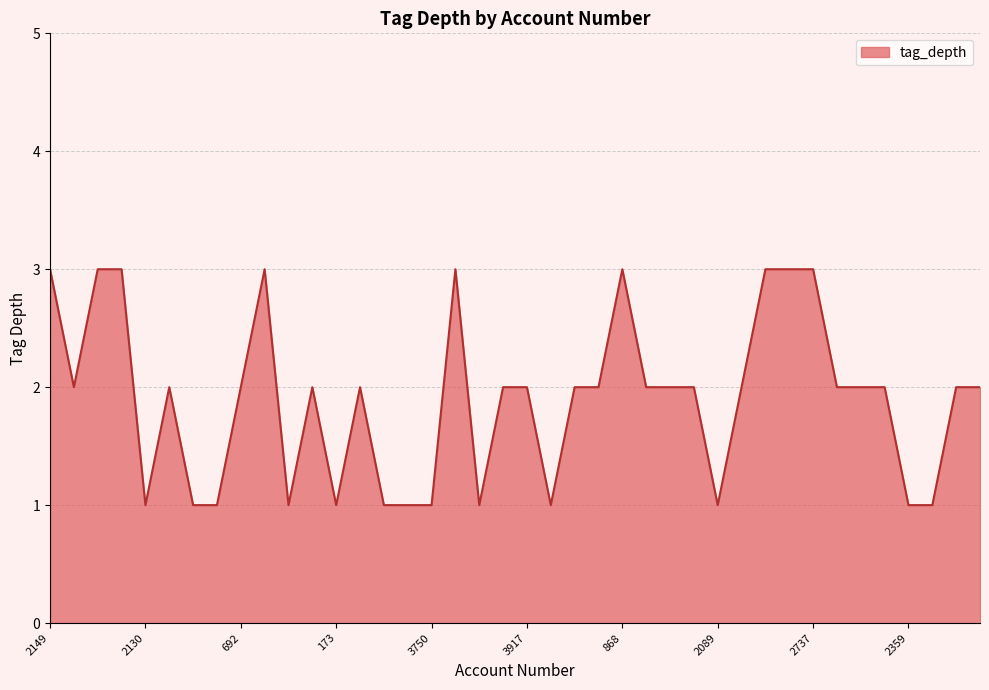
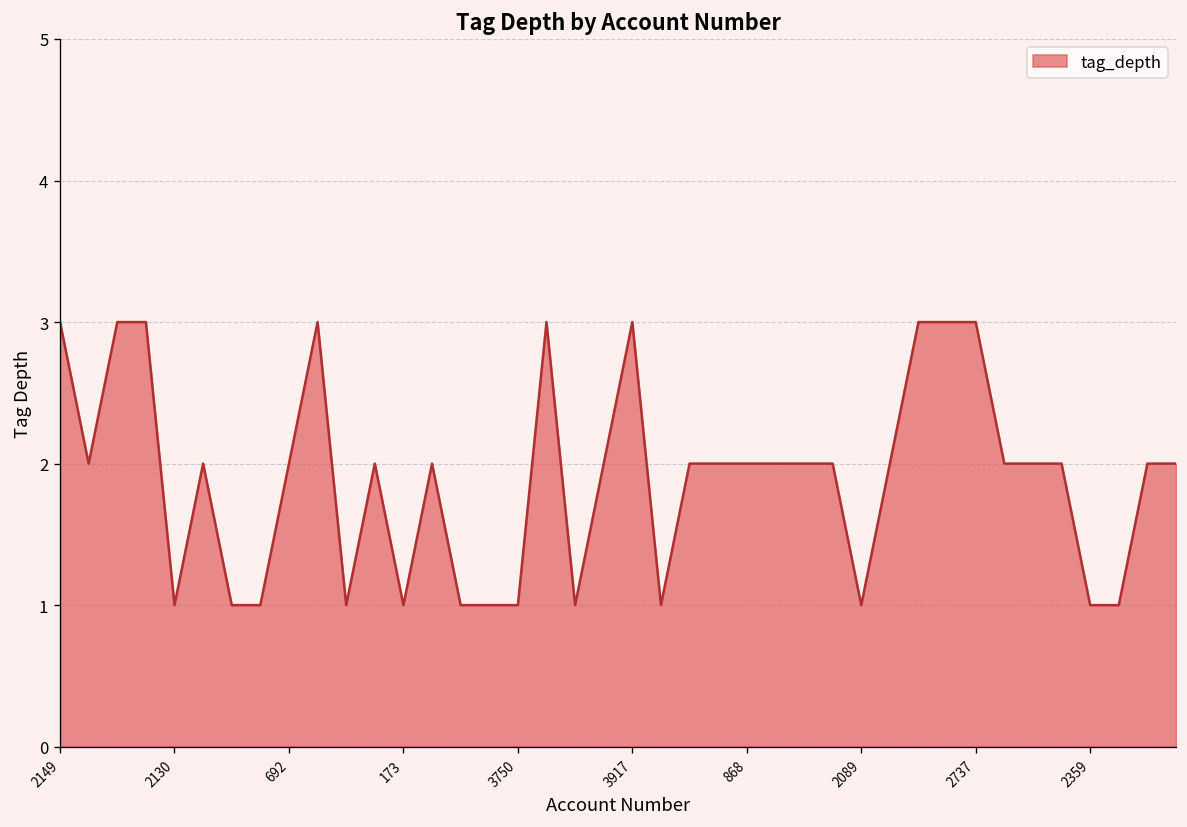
3917: 2 -> 3
868: 3 -> 2
